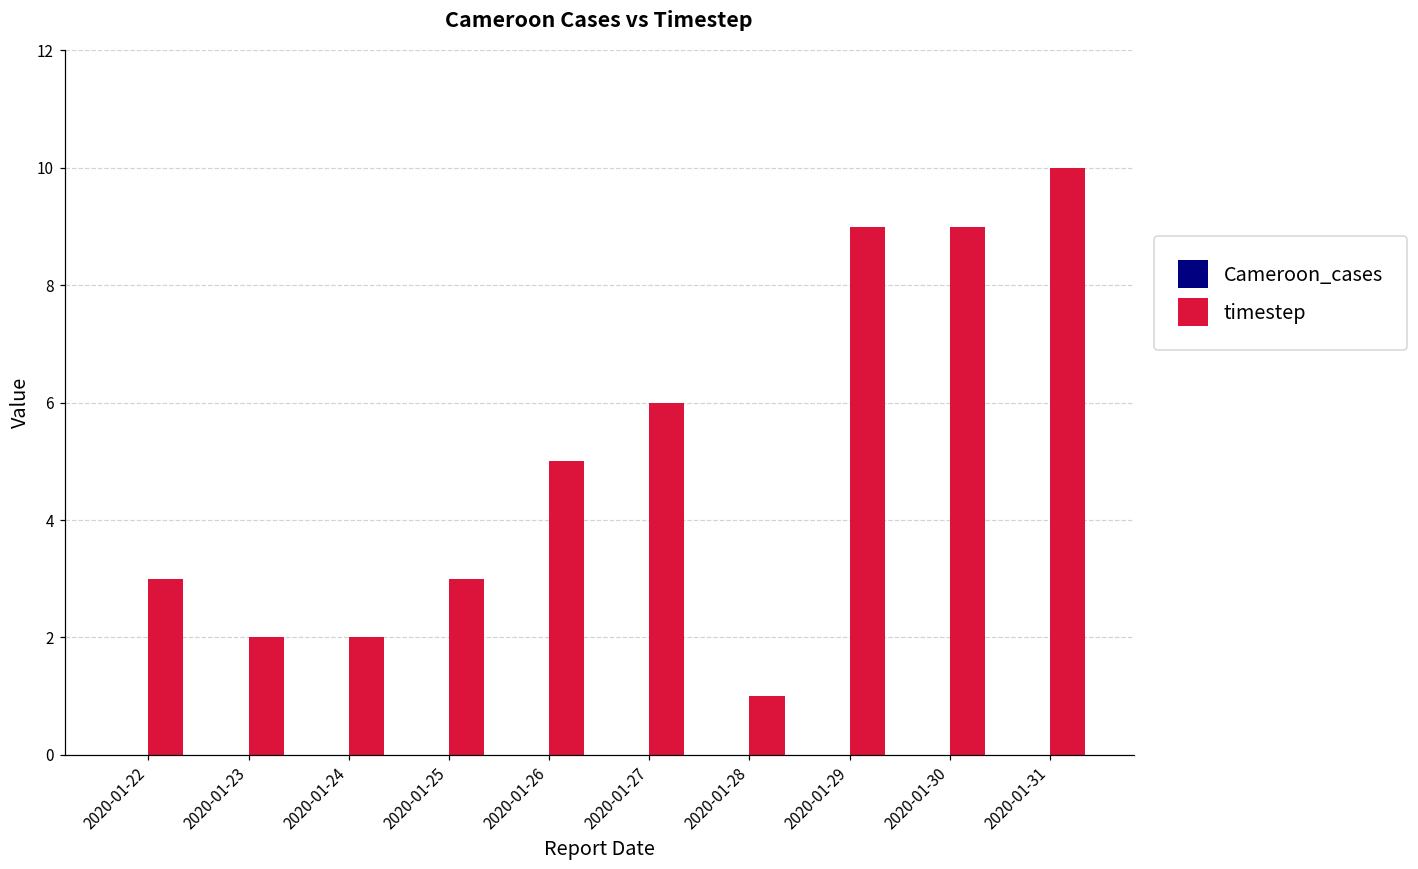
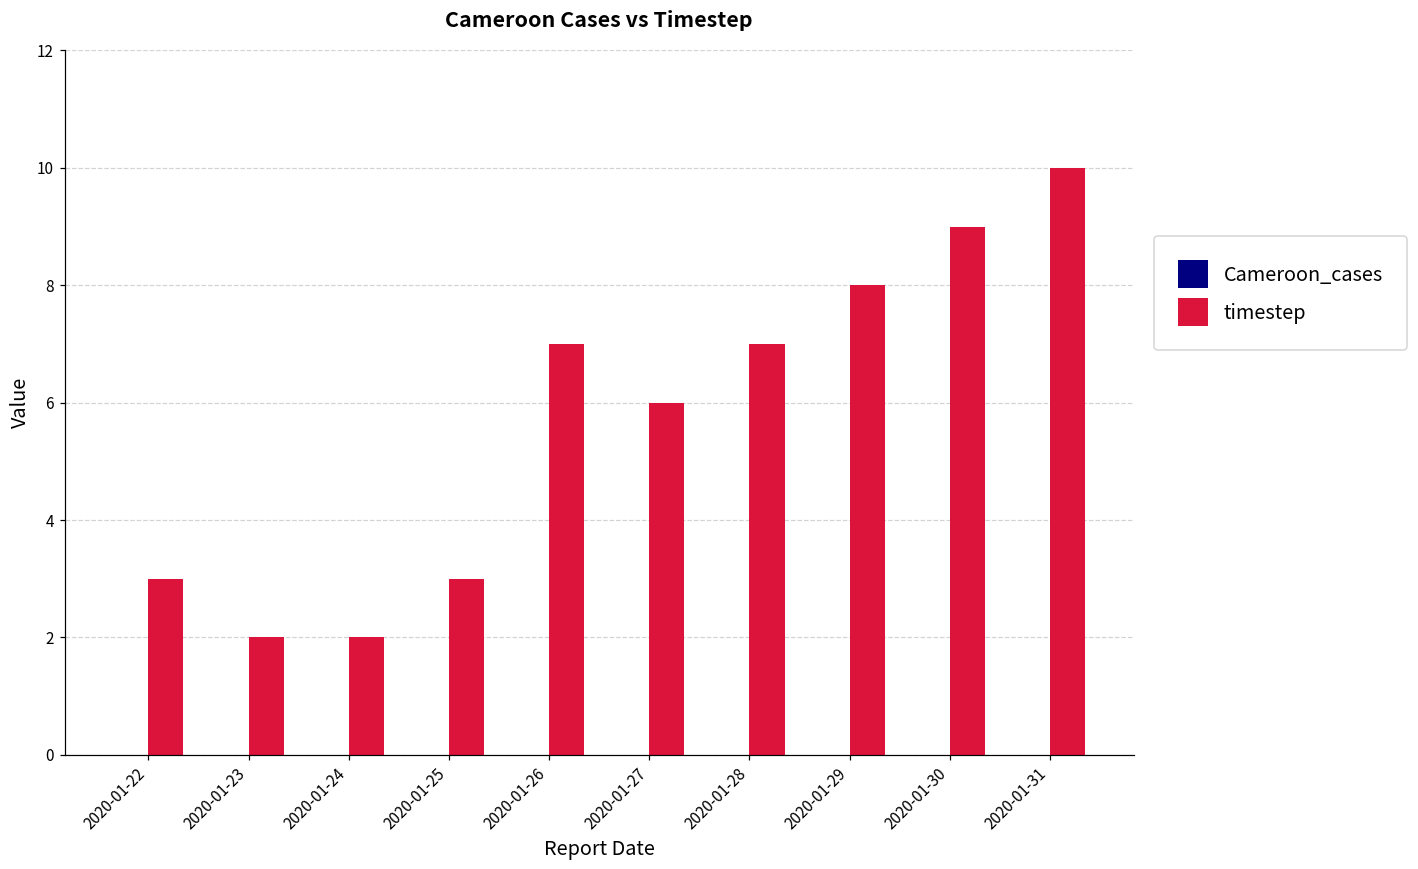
timestep, 2020-01-26: 5 -> 7
timestep, 2020-01-28: 1 -> 7
timestep, 2020-01-29: 9 -> 8
